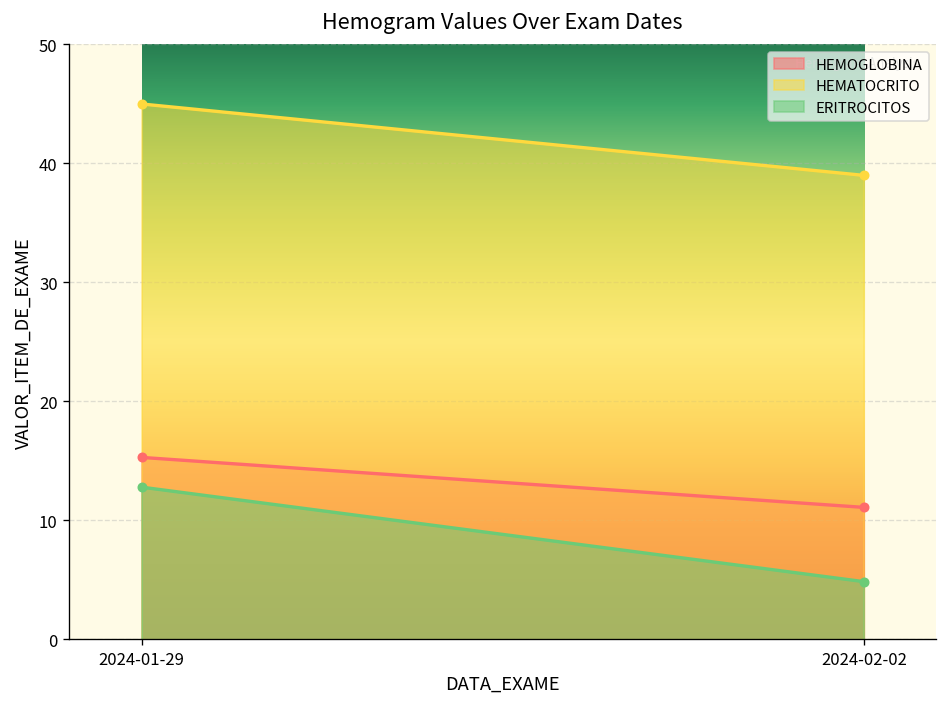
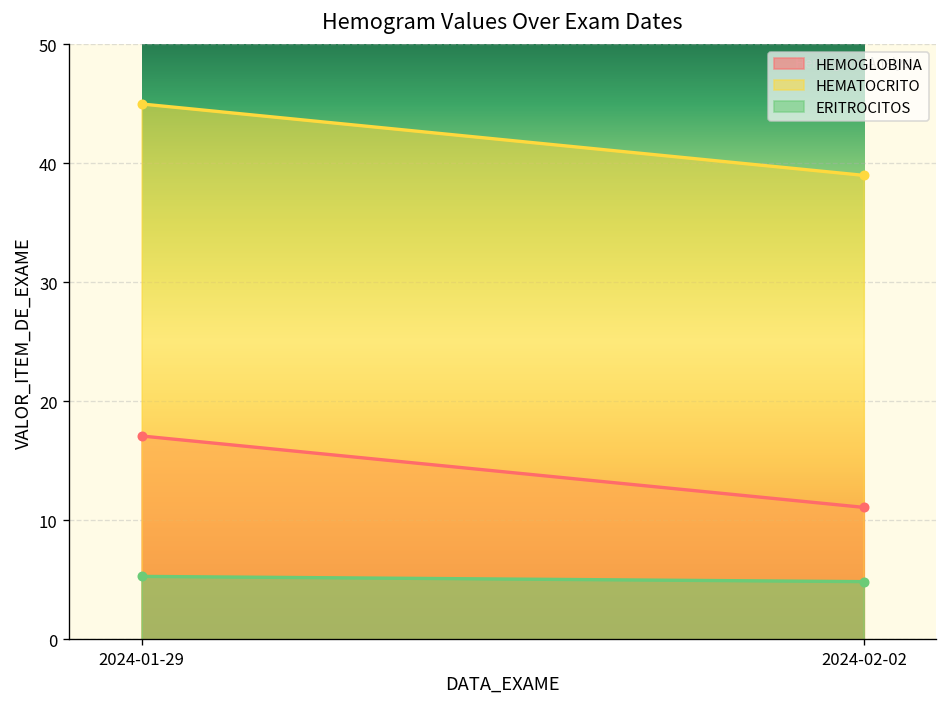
HEMOGLOBINA, 2024-01-29: 15 -> 17
ERITROCITOS, 2024-01-29: 13 -> 5
